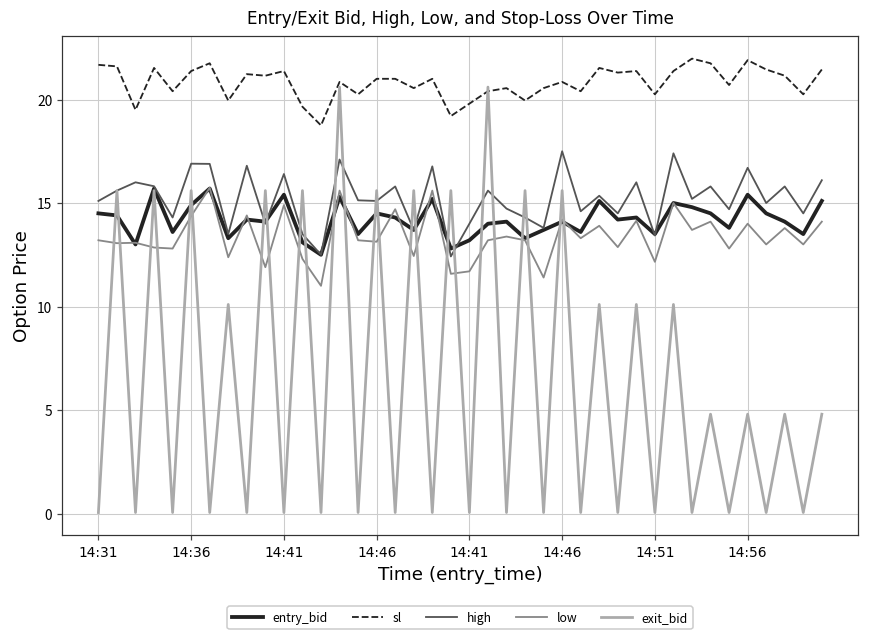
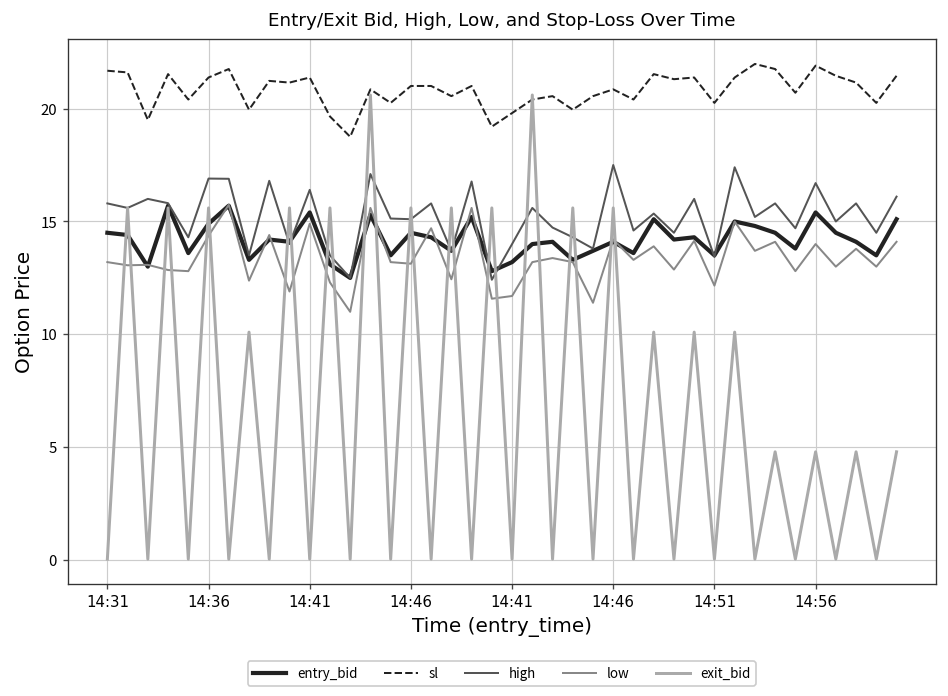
high, 14:31: 15.1 -> 15.8
